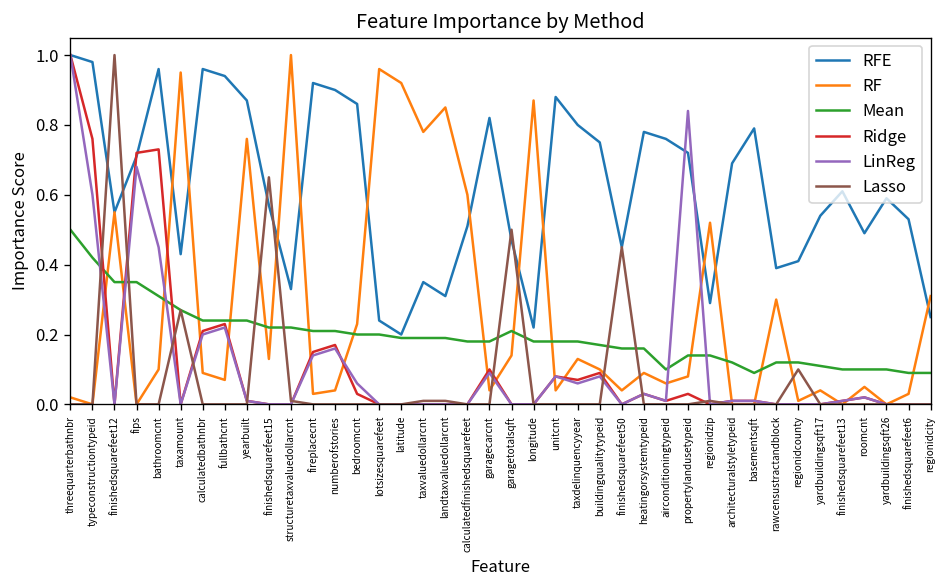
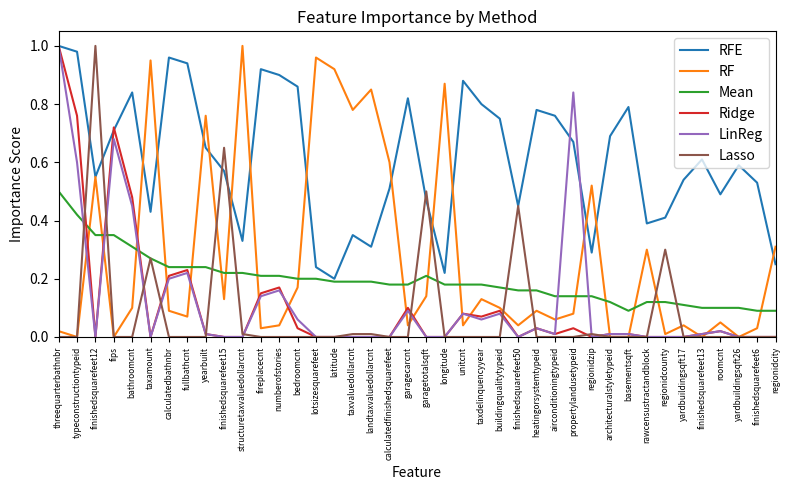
RFE, bathroomcnt: 0.96 -> 0.84
Ridge, bathroomcnt: 0.73 -> 0.48
RFE, yearbuilt: 0.87 -> 0.65
RF, bedroomcnt: 0.23 -> 0.17
Mean, airconditioningtypeid: 0.10 -> 0.14
RFE, propertylandusetypeid: 0.72 -> 0.67
Lasso, regionidcounty: 0.1 -> 0.3
